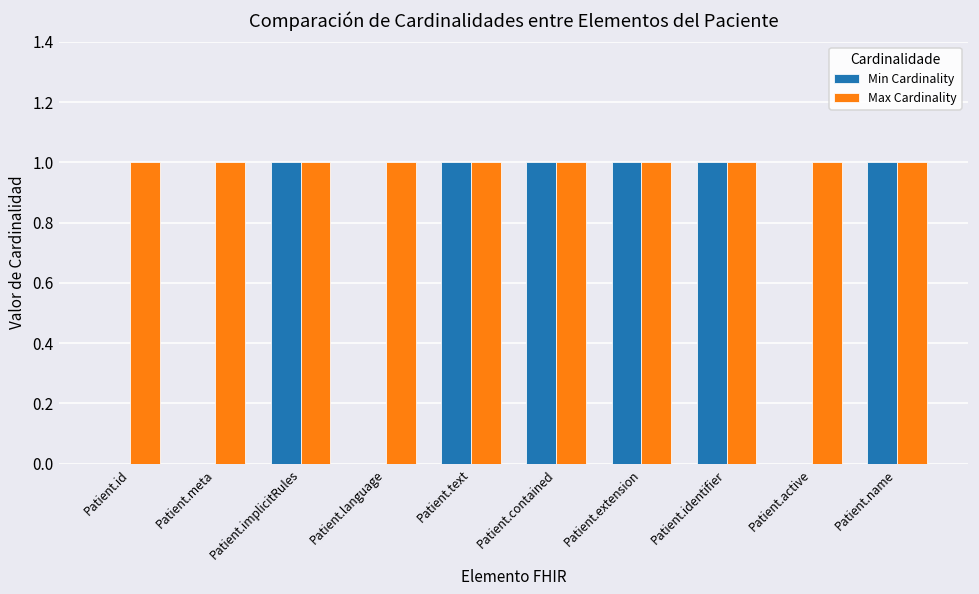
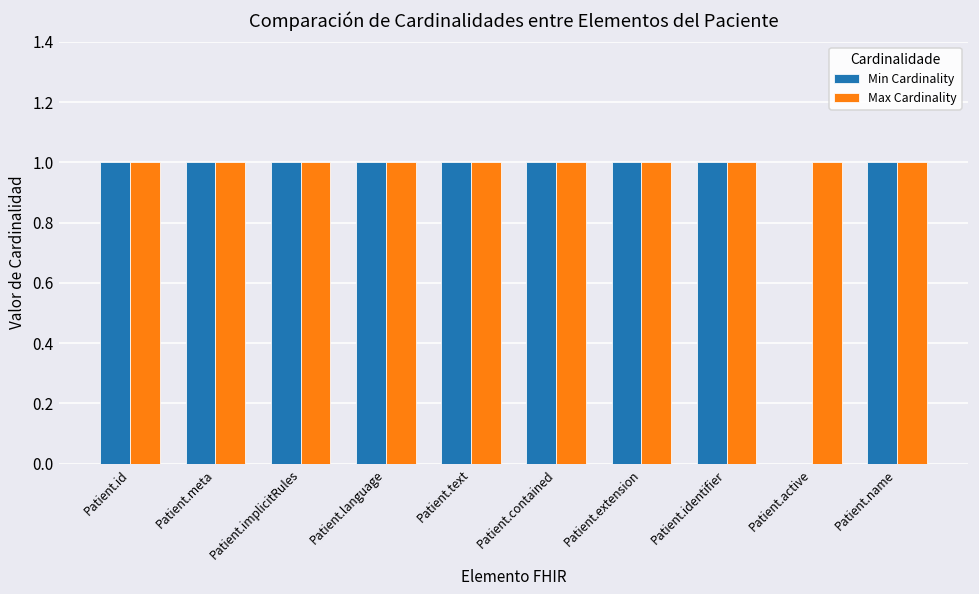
Min Cardinality, Patient.id: 0 -> 1
Min Cardinality, Patient.meta: 0 -> 1
Min Cardinality, Patient.language: 0 -> 1
